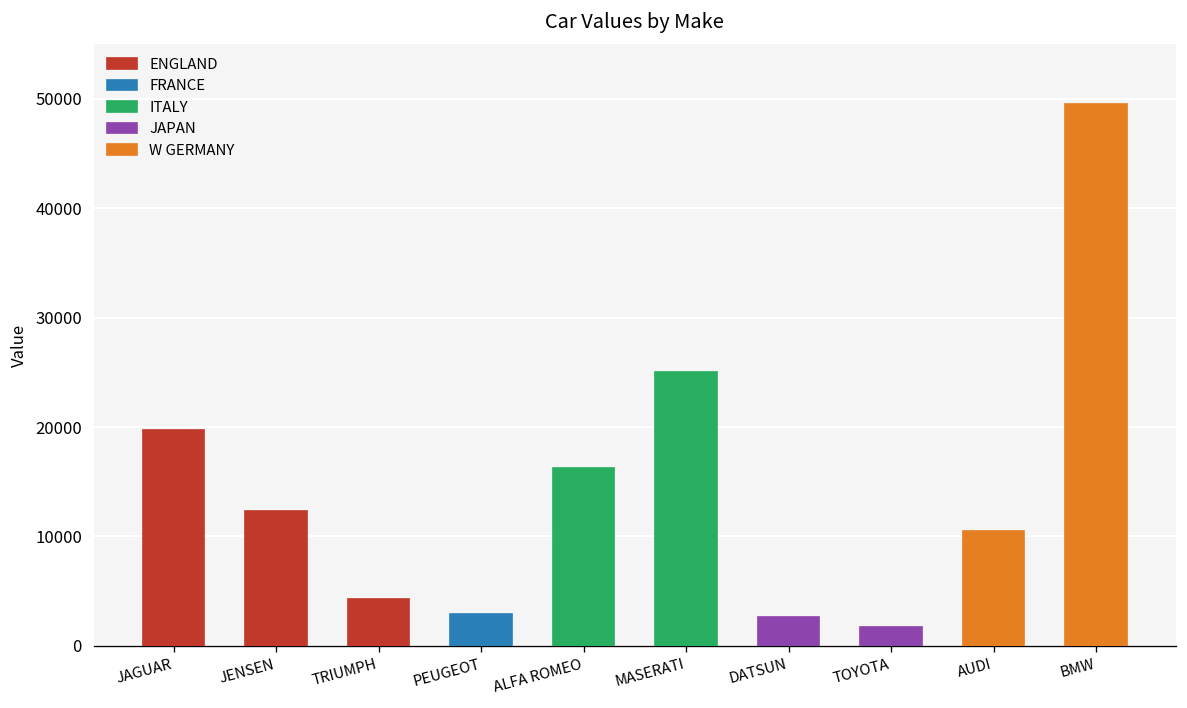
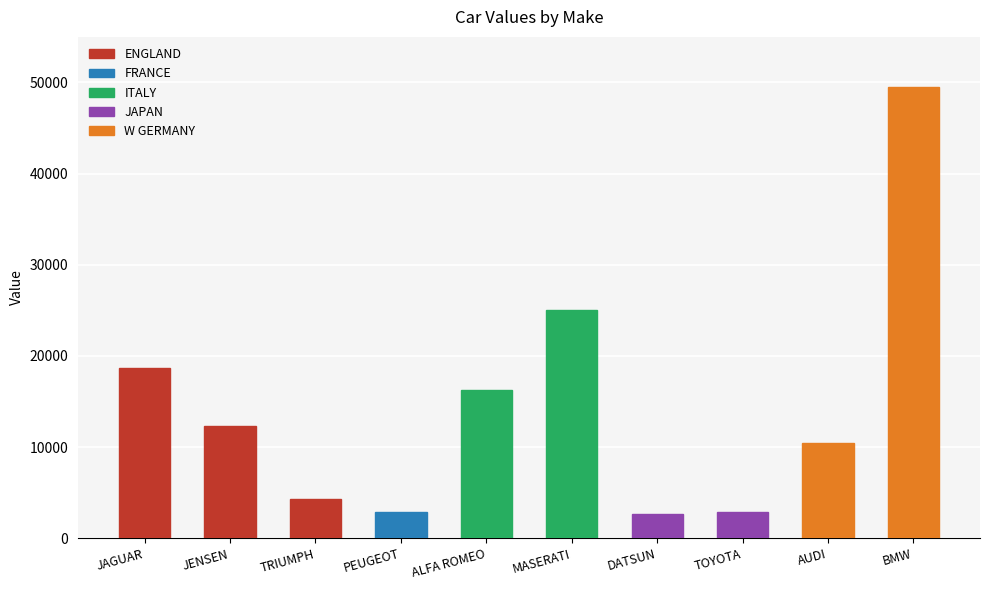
JAGUAR: 20000 -> 19000
TOYOTA: 2000 -> 3000
